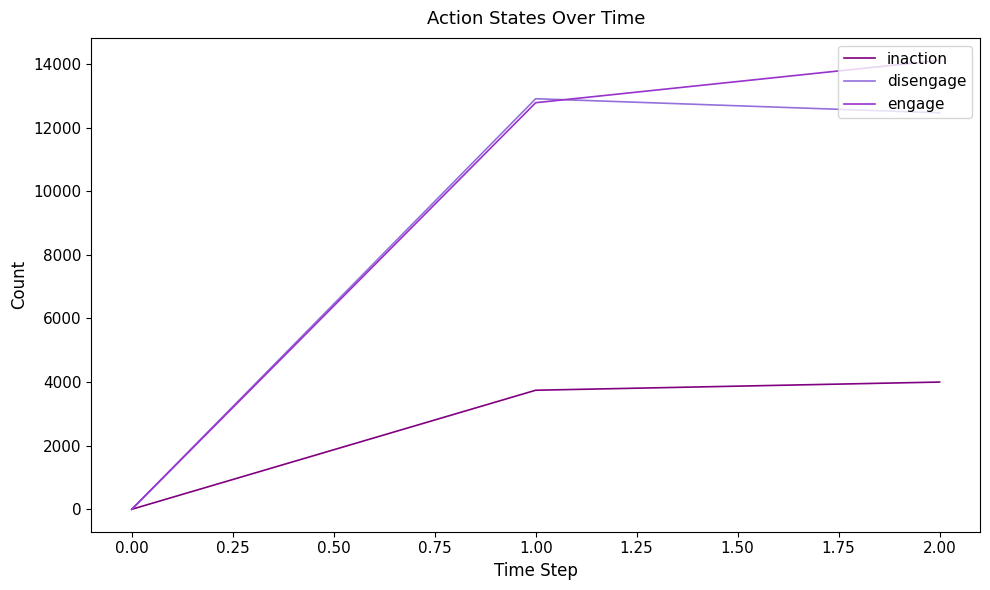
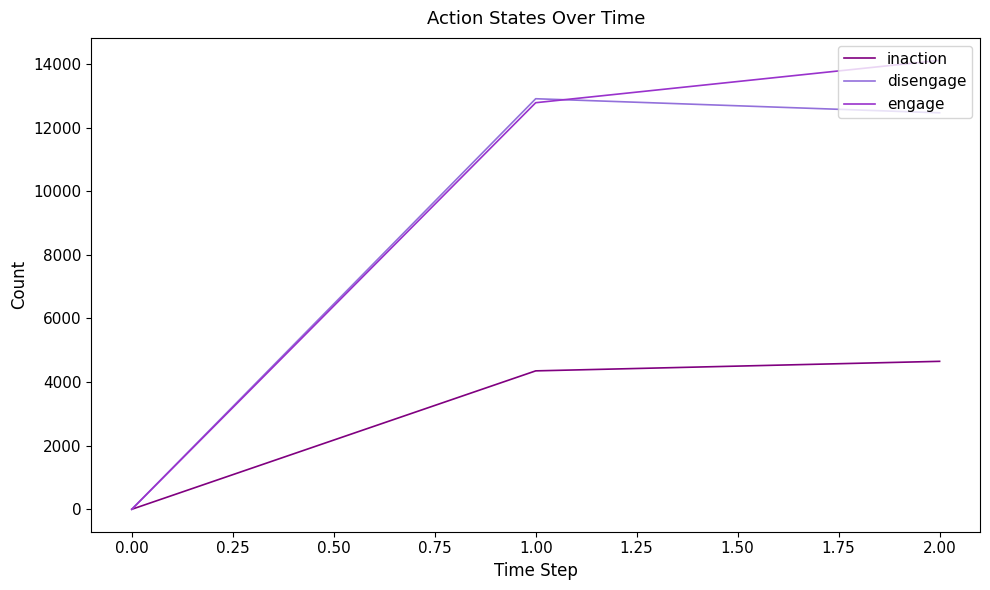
inaction, 1.00: 3700 -> 4400
inaction, 2.00: 4000 -> 4700
